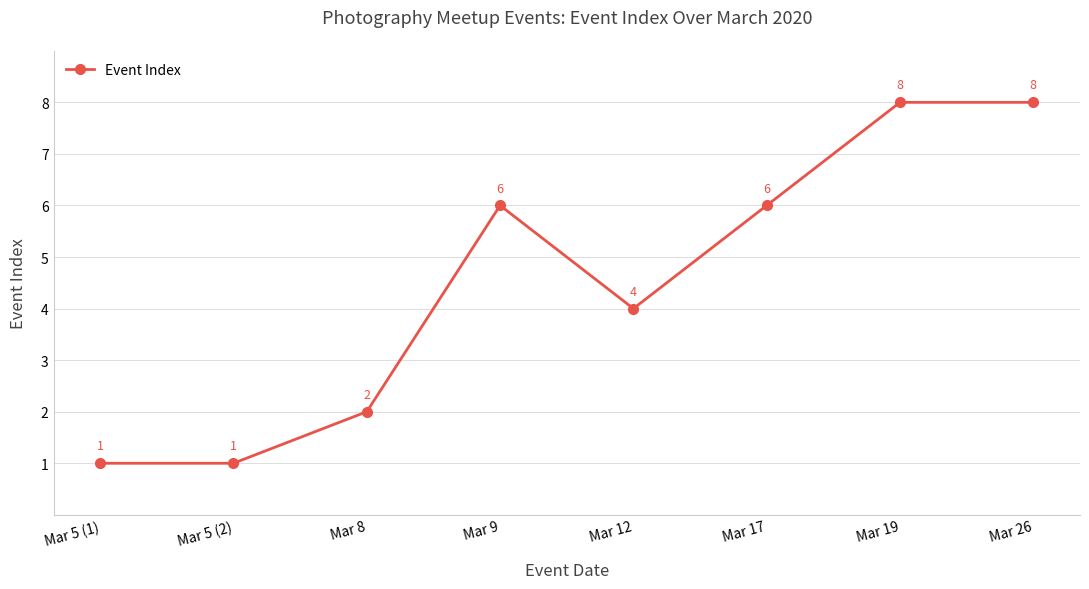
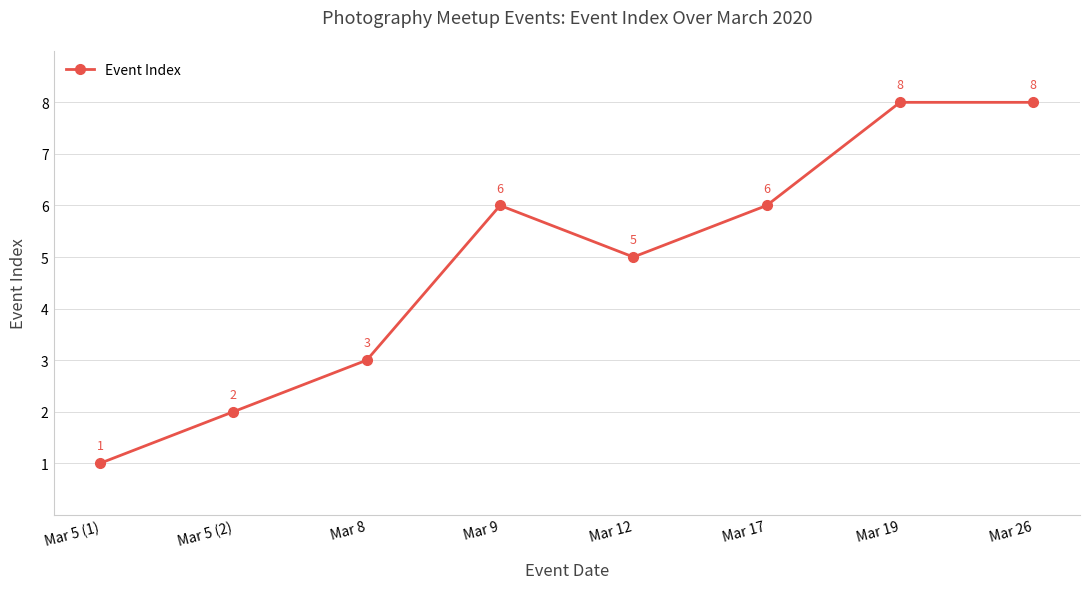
Mar 5 (2): 1 -> 2
Mar 8: 2 -> 3
Mar 12: 4 -> 5
